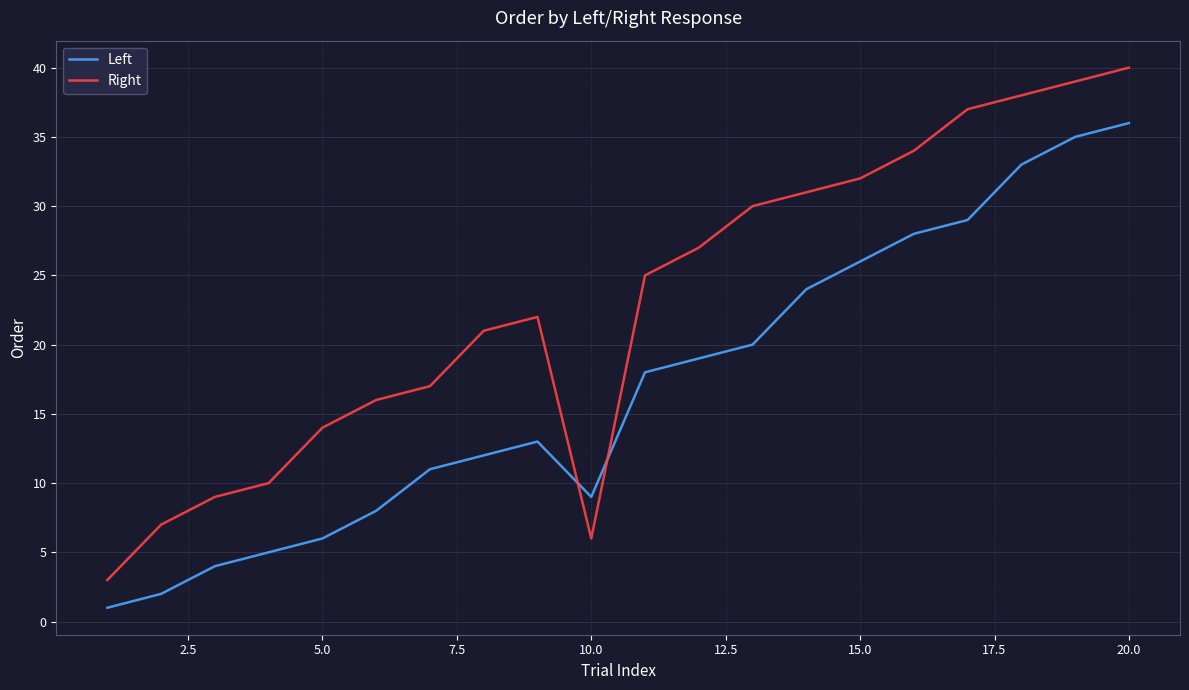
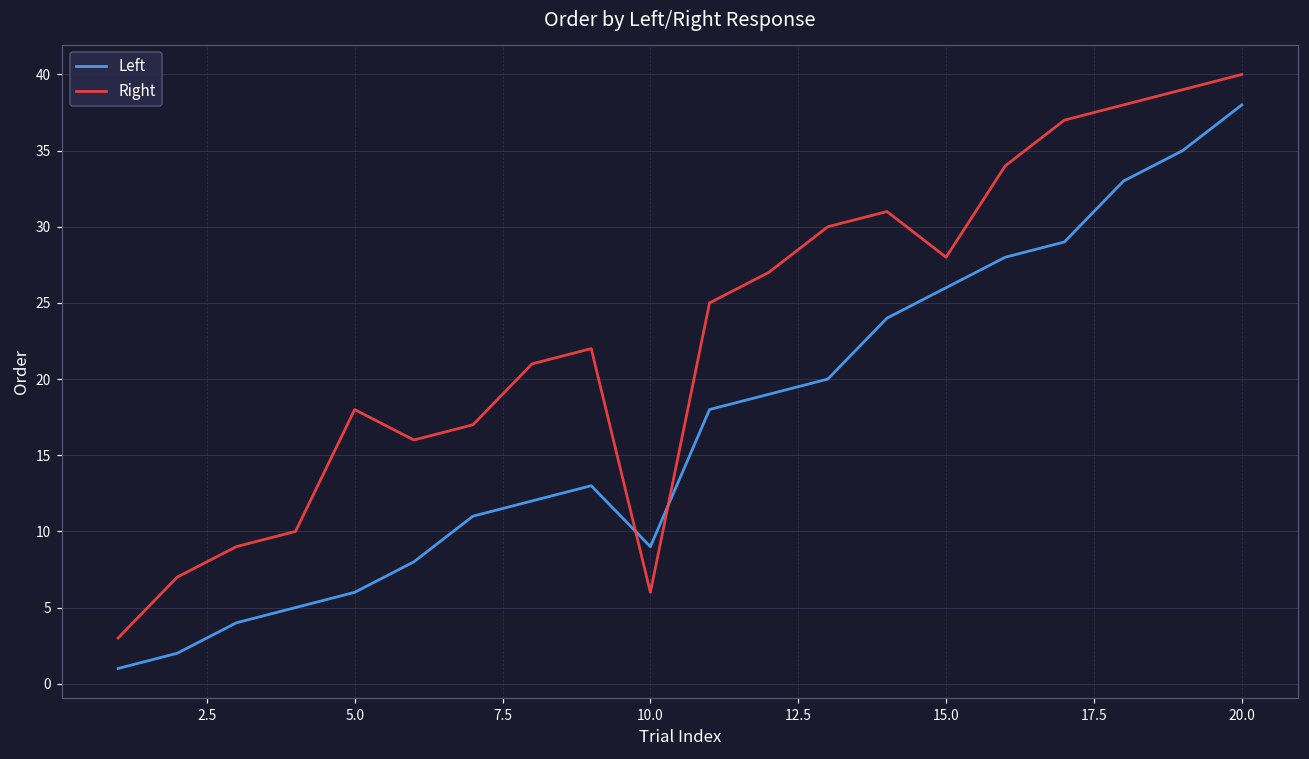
Right, 5.0: 14 -> 18
Right, 15.0: 32 -> 28
Left, 20.0: 36 -> 38
